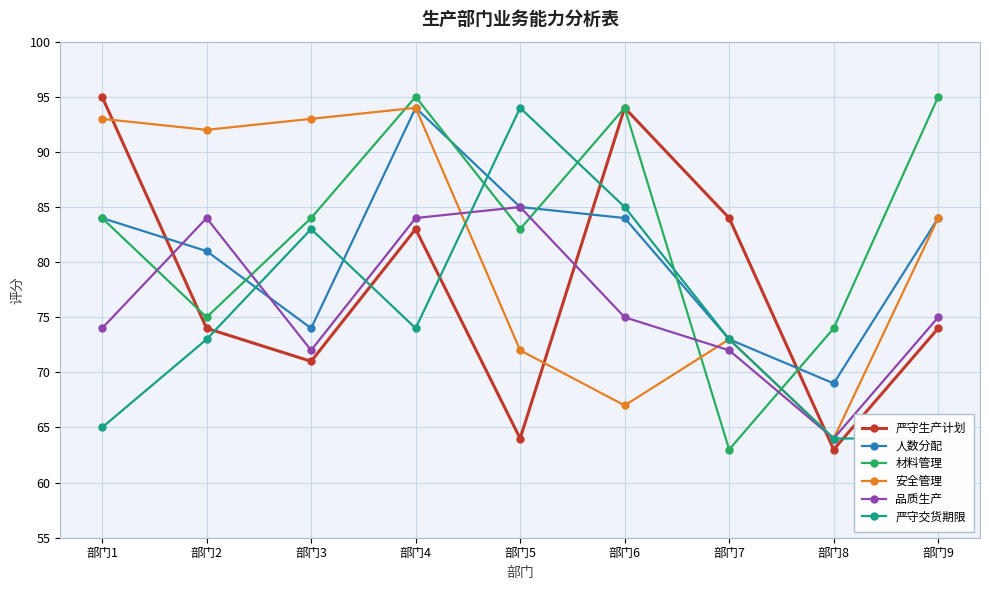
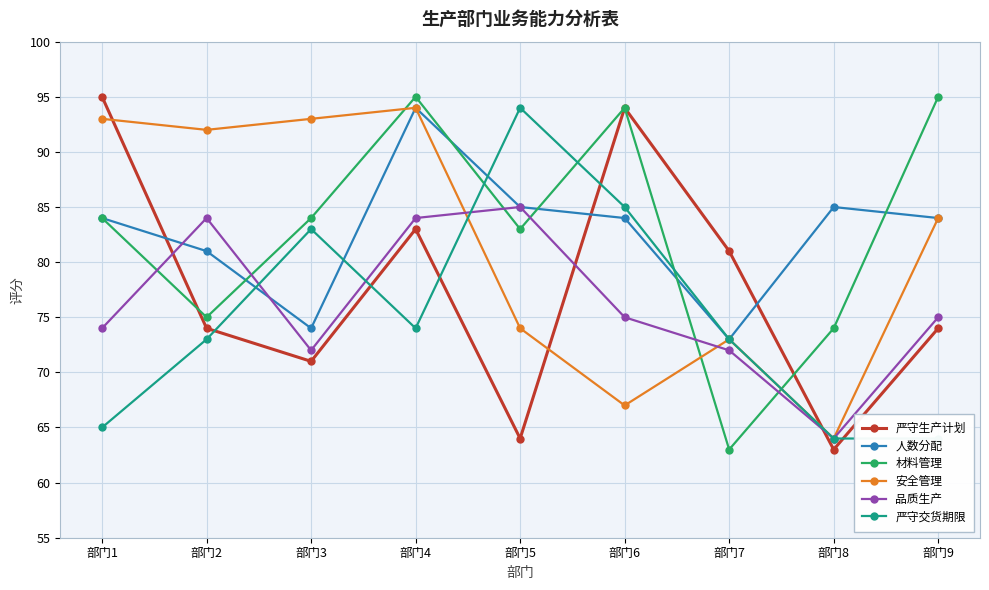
安全管理, 部门5: 72 -> 74
严守生产计划, 部门7: 84 -> 81
人数分配, 部门8: 69 -> 85
